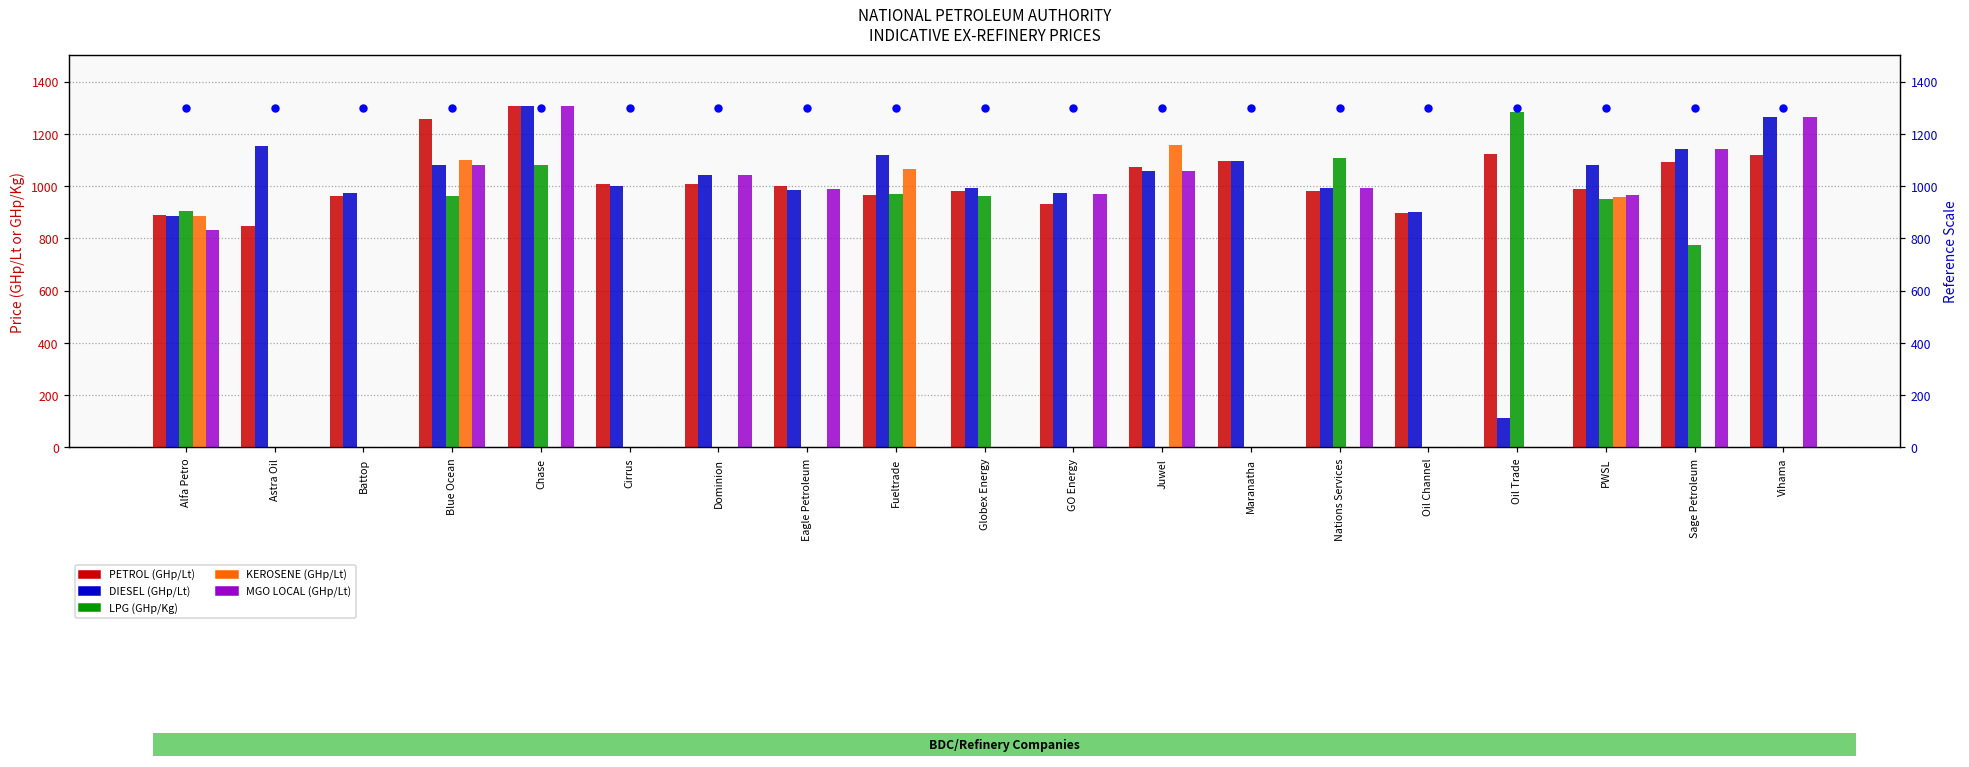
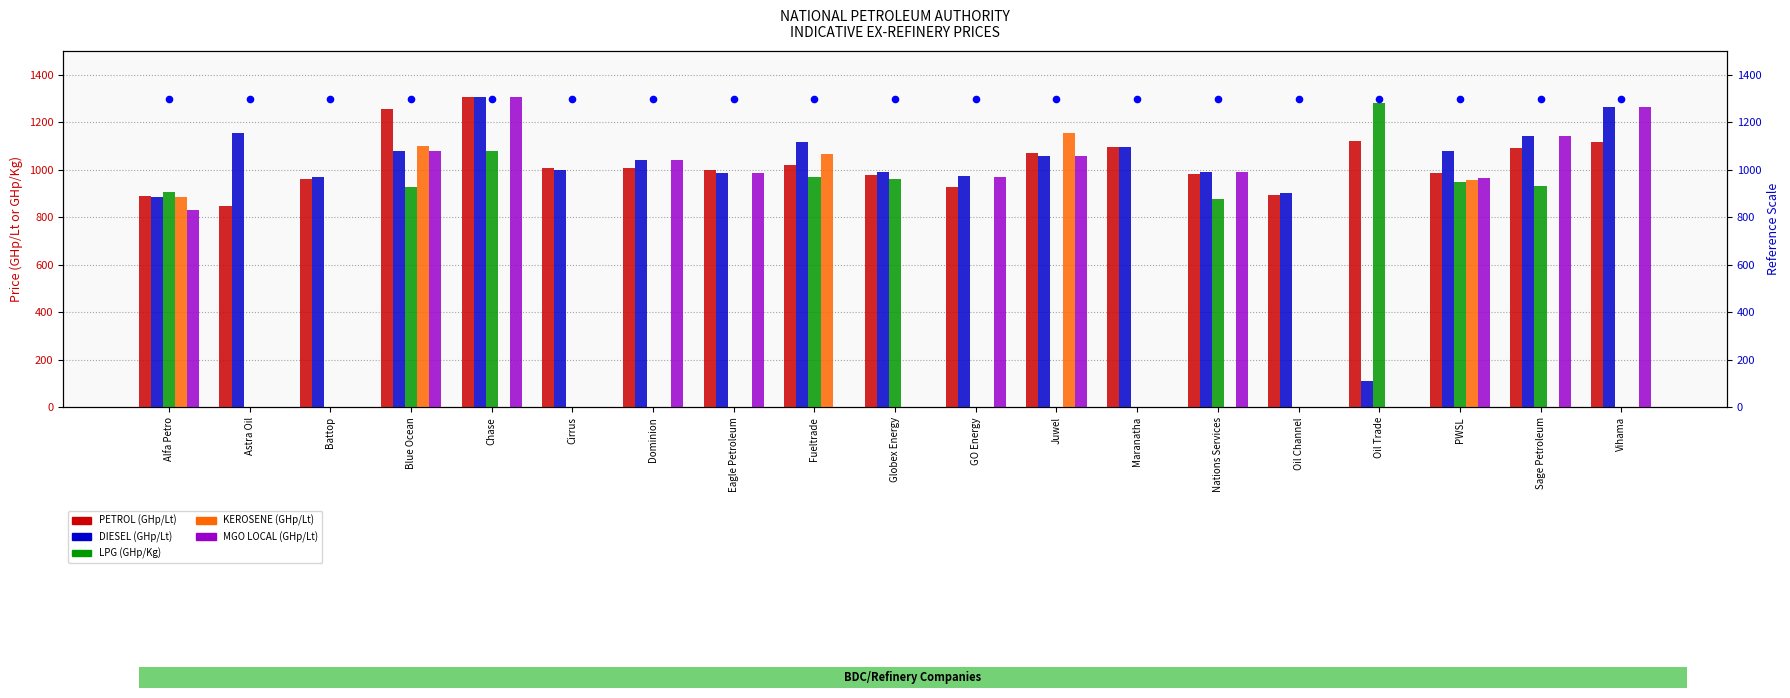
LPG (GHp/Kg), Blue Ocean: 960 -> 930
PETROL (GHp/Lt), Fueltrade: 970 -> 1020
LPG (GHp/Kg), Nations Services: 1110 -> 880
LPG (GHp/Kg), Sage Petroleum: 770 -> 930
